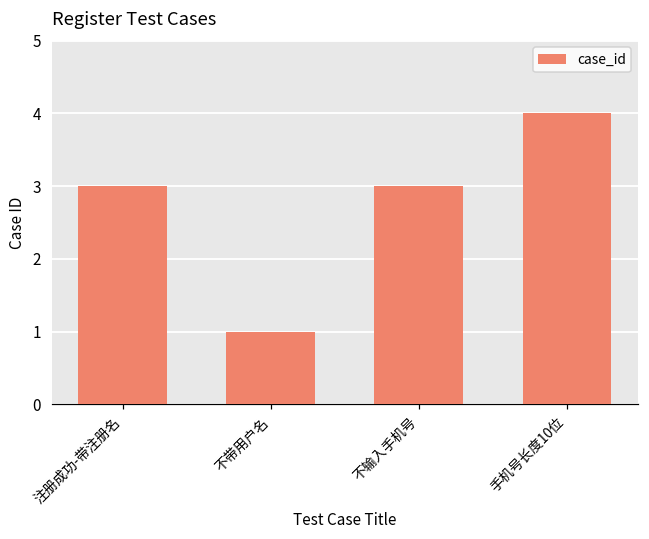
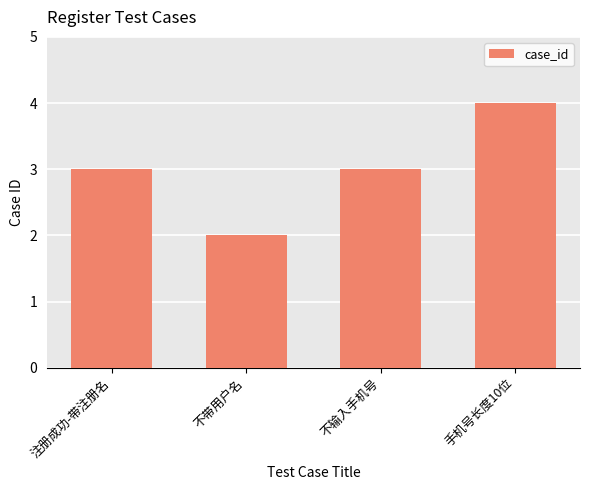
不带用户名: 1 -> 2
